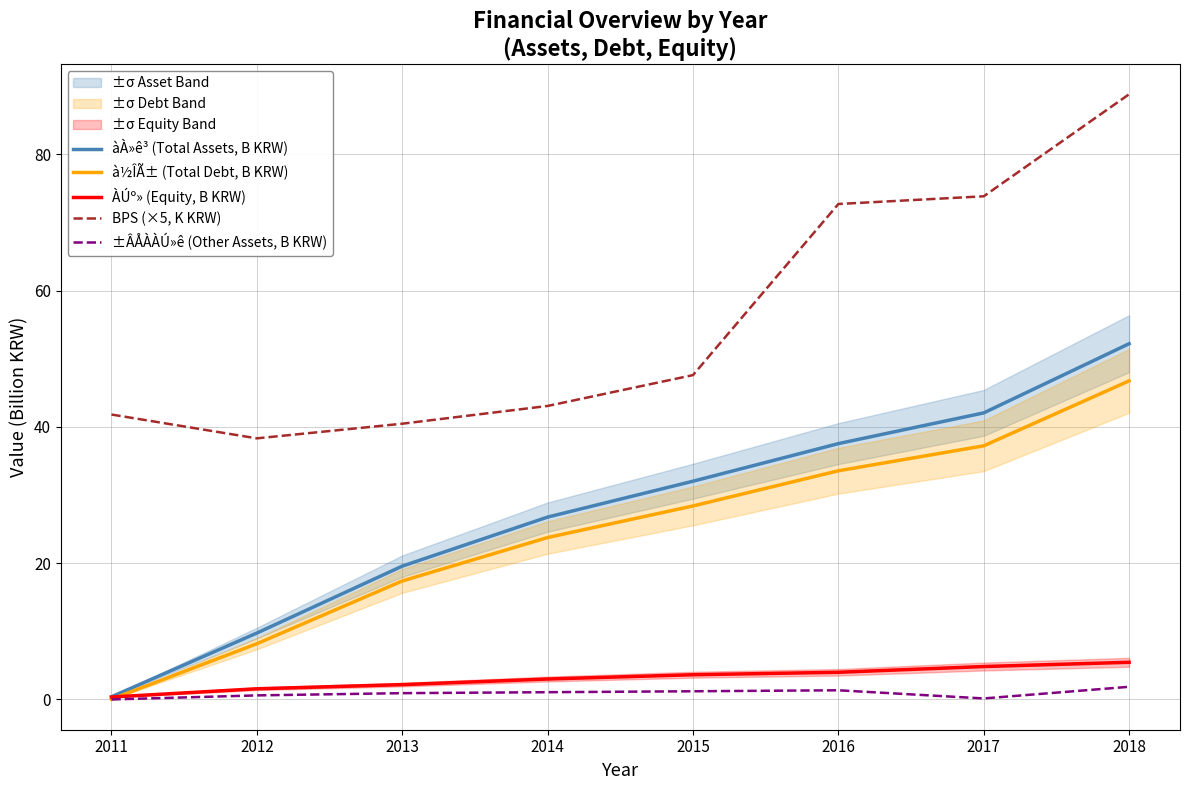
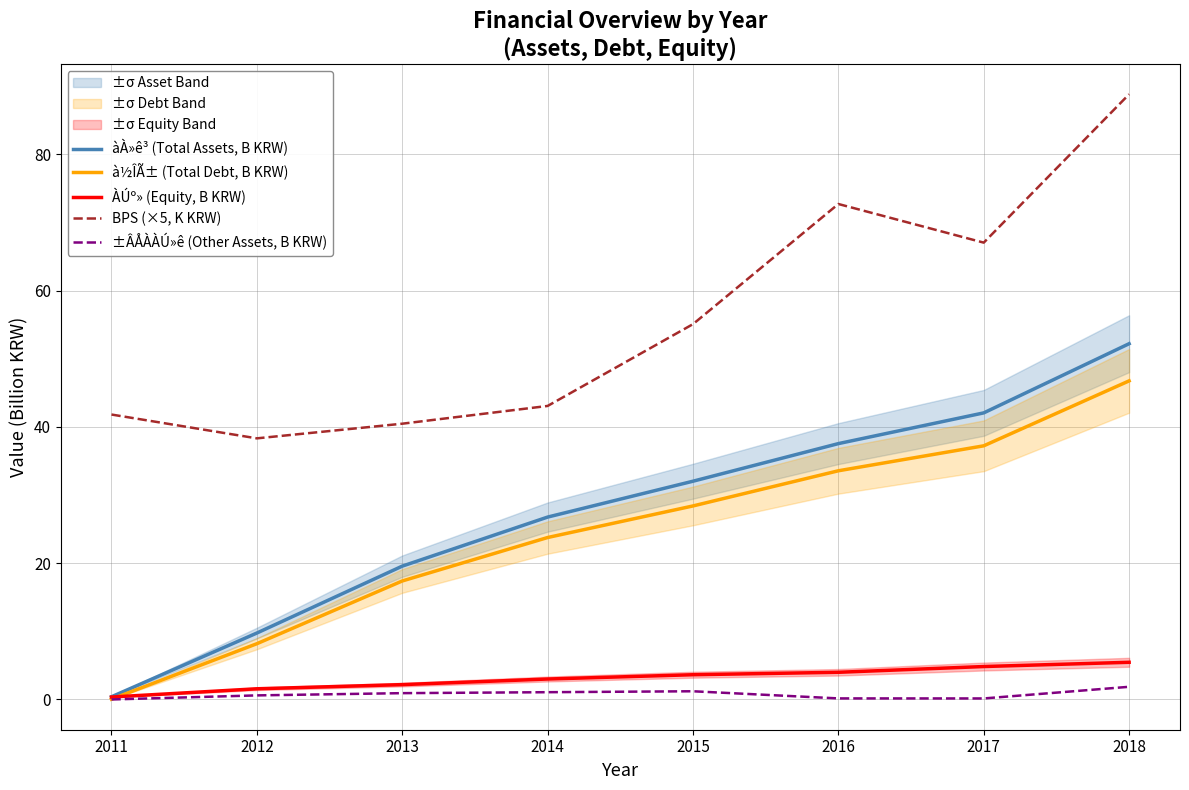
BPS (×5, K KRW), 2015: 48 -> 55
±ÂÅÀÀÚ»ê (Other Assets, B KRW), 2016: 1 -> 0
BPS (×5, K KRW), 2017: 74 -> 67
